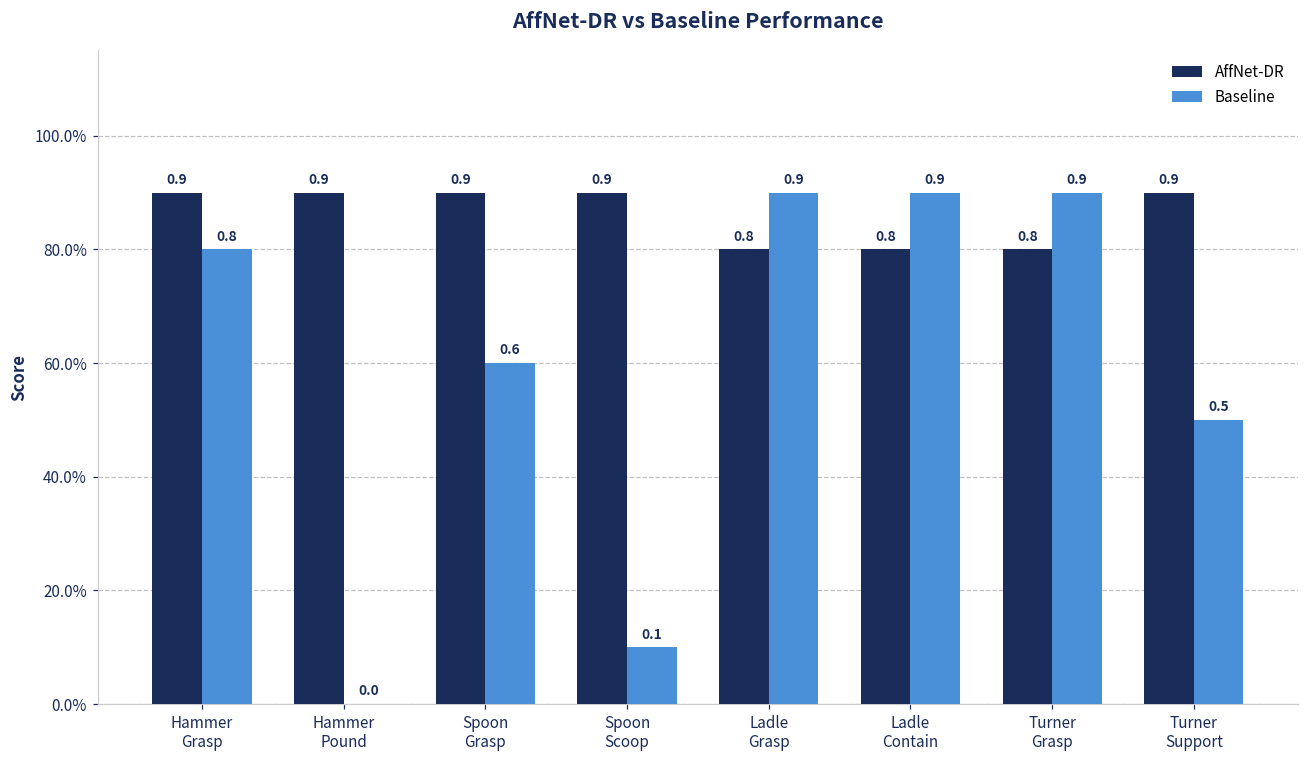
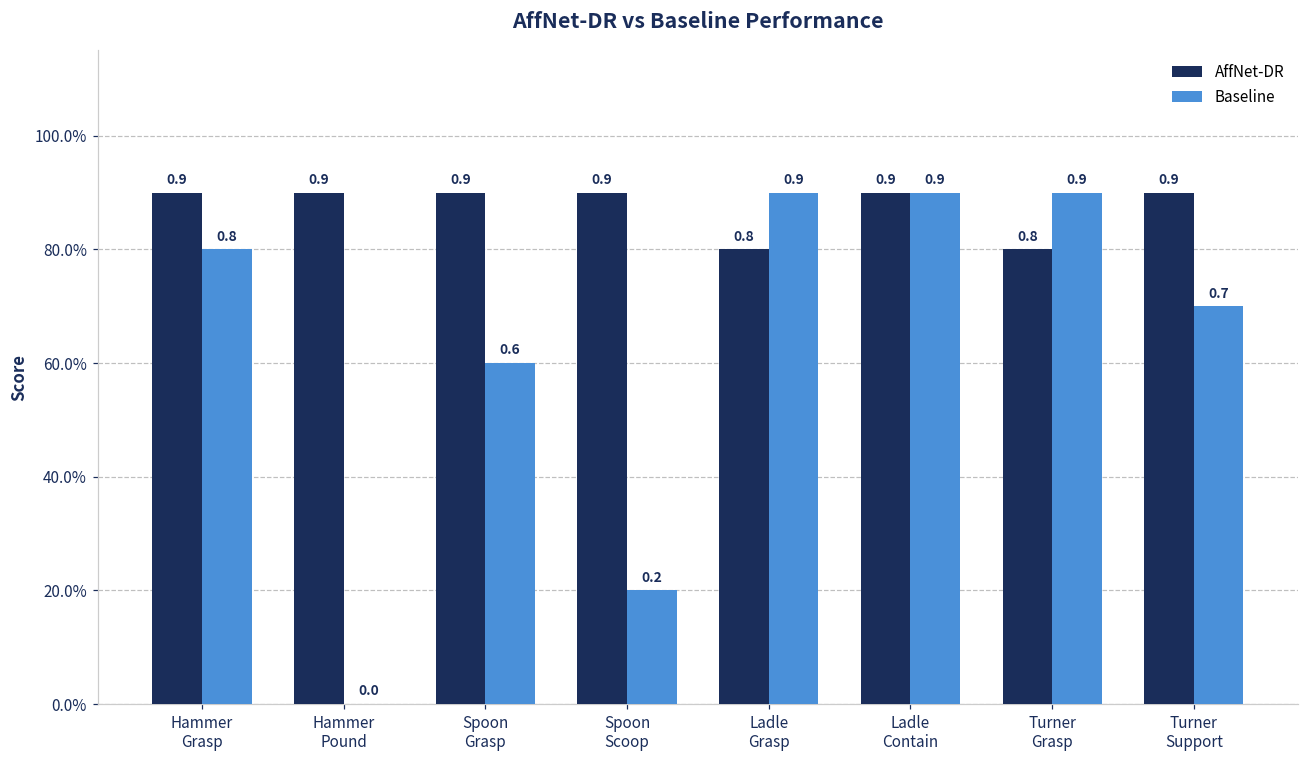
Baseline, Spoon Scoop: 0.1 -> 0.2
AffNet-DR, Ladle Contain: 0.8 -> 0.9
Baseline, Turner Support: 0.5 -> 0.7
